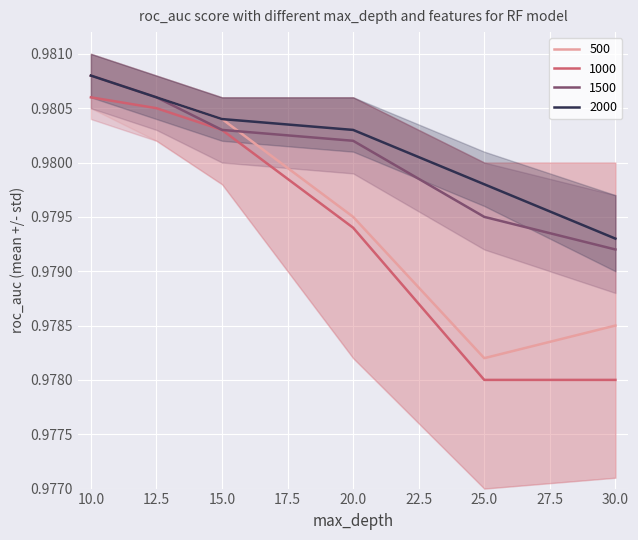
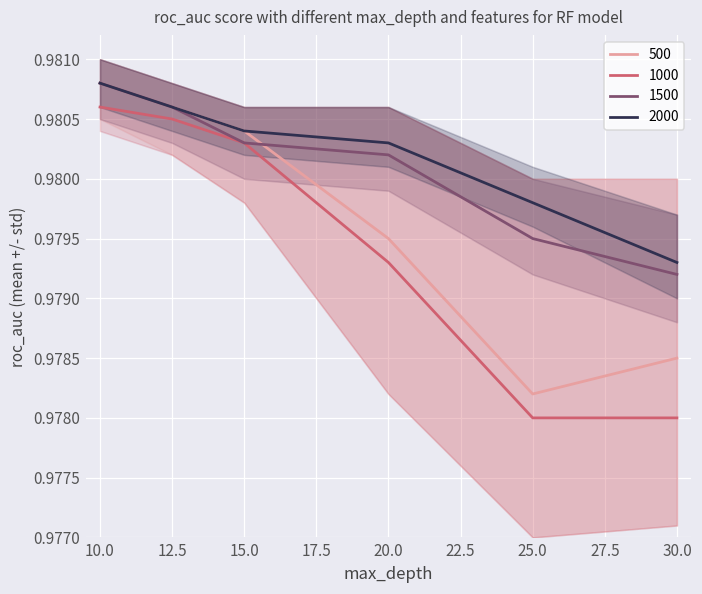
1000, 20.0: 0.9794 -> 0.9793
